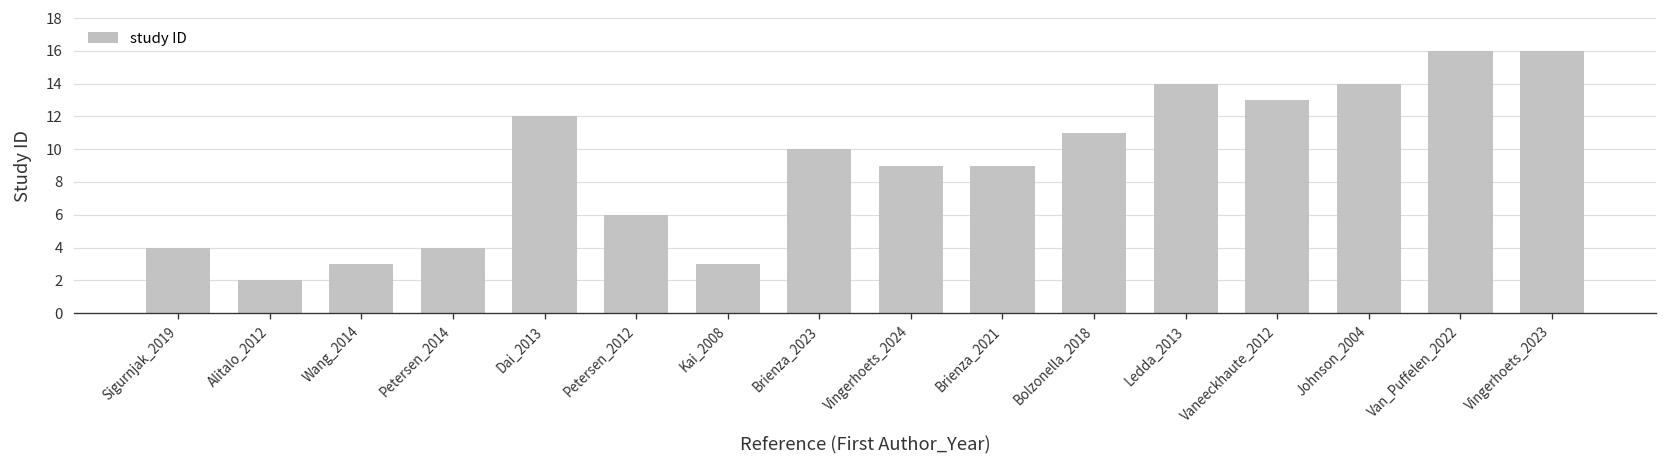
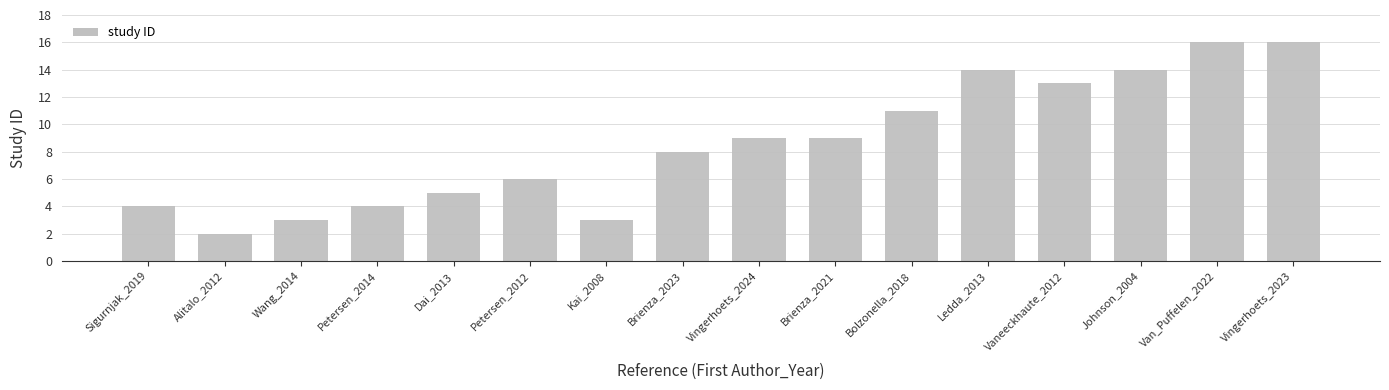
Dai_2013: 12 -> 5
Brienza_2023: 10 -> 8
